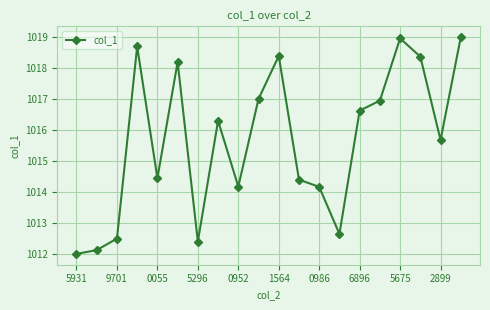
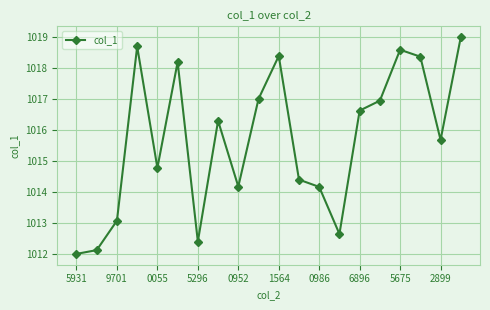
9701: 1012.5 -> 1013.1
0055: 1014.4 -> 1014.8
5675: 1019.0 -> 1018.6
